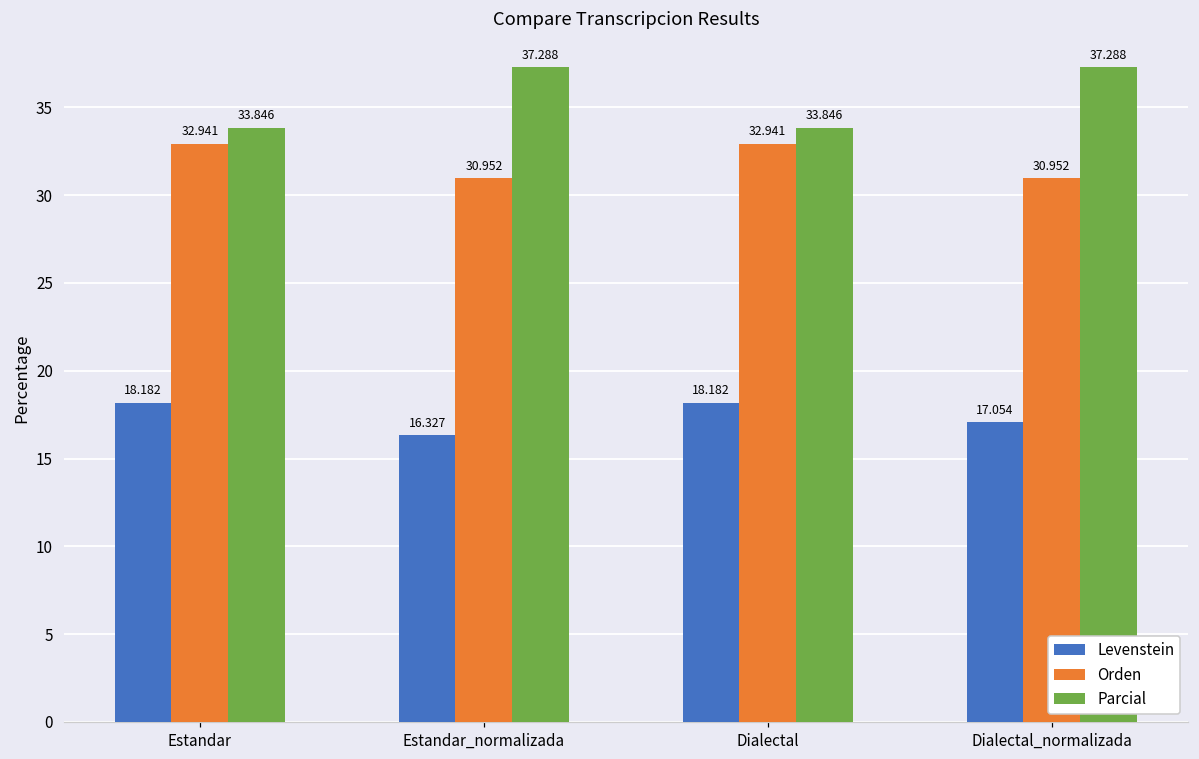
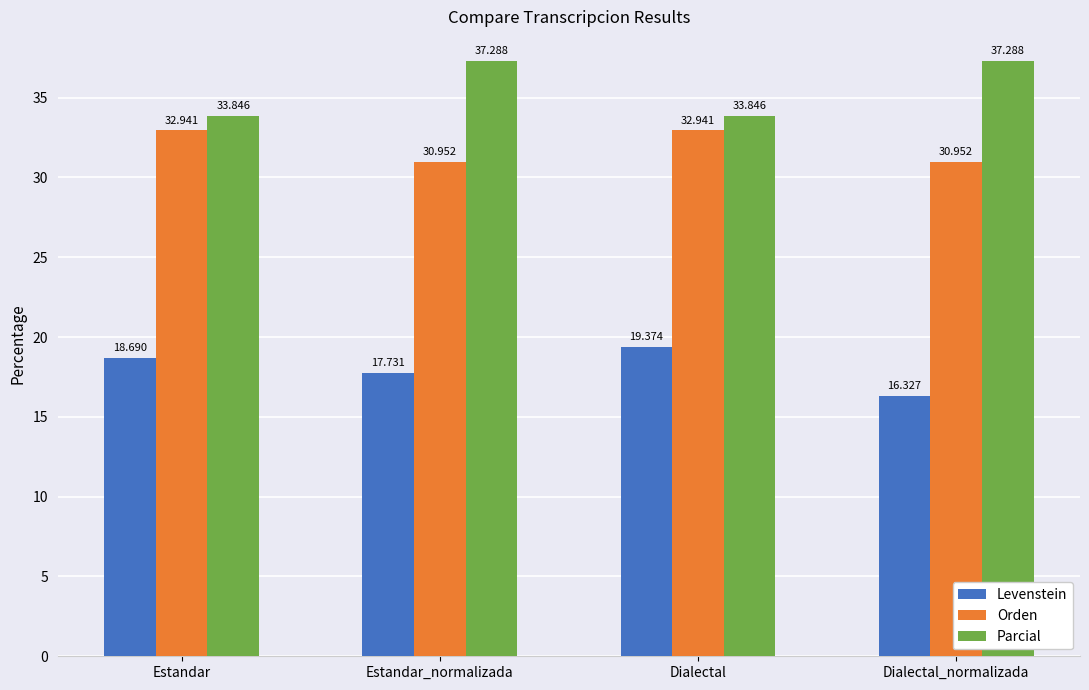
Levenstein, Estandar: 18.182 -> 18.690
Levenstein, Estandar_normalizada: 16.327 -> 17.731
Levenstein, Dialectal: 18.182 -> 19.374
Levenstein, Dialectal_normalizada: 17.054 -> 16.327
